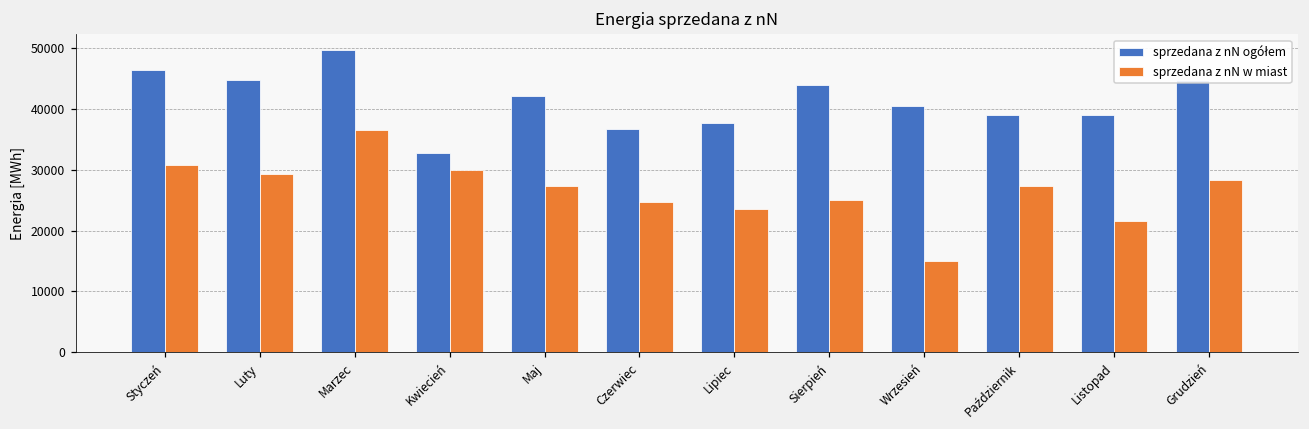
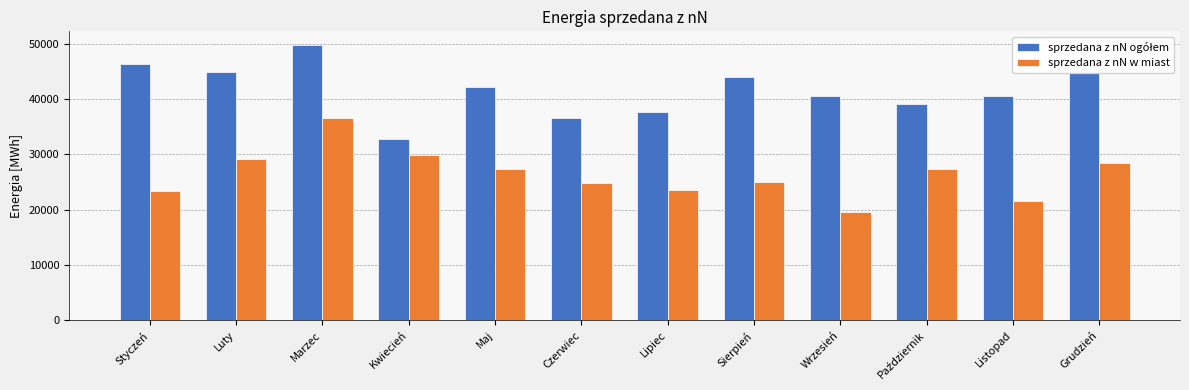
sprzedana z nN w miast, Styczeń: 31000 -> 23000
sprzedana z nN w miast, Wrzesień: 15000 -> 20000
sprzedana z nN ogółem, Listopad: 39000 -> 41000
